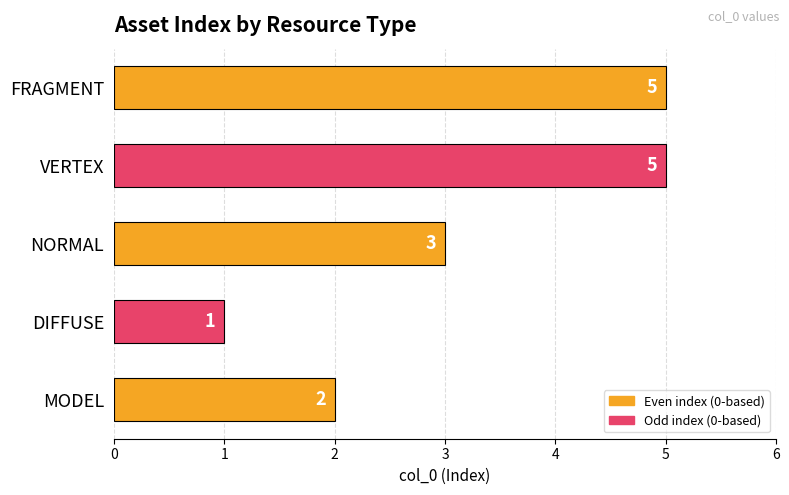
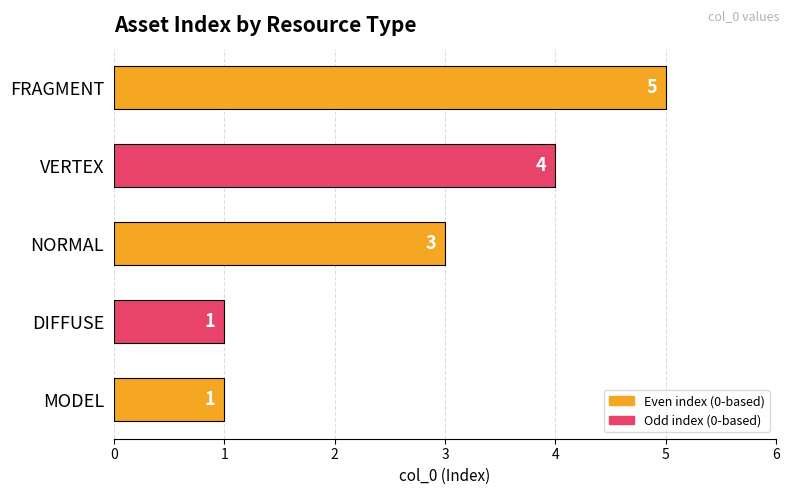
VERTEX: 5 -> 4
MODEL: 2 -> 1
